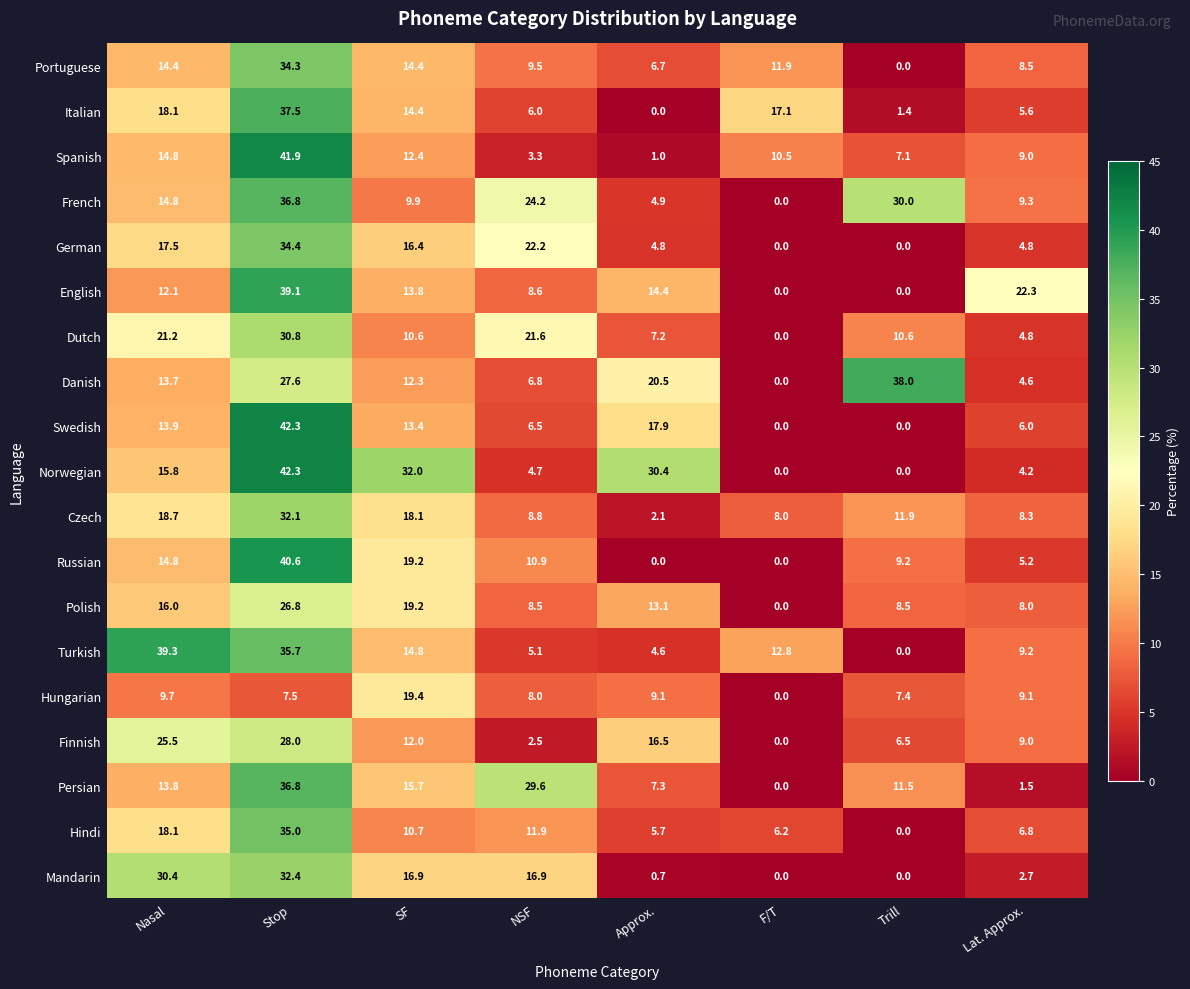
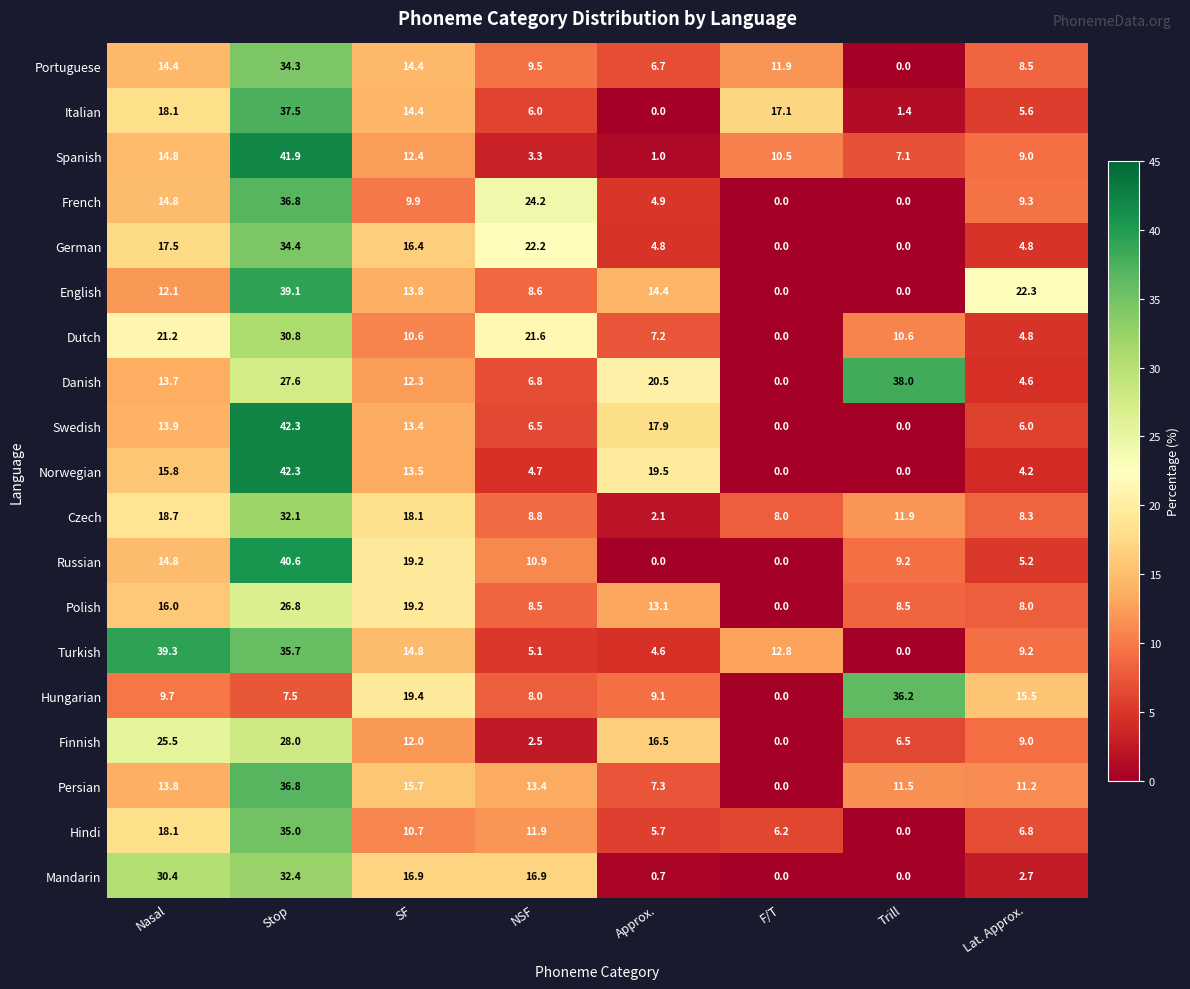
French, Trill: 30.0 -> 0.0
Norwegian, SF: 32.0 -> 13.5
Norwegian, Approx.: 30.4 -> 19.5
Hungarian, Trill: 7.4 -> 36.2
Hungarian, Lat. Approx.: 9.1 -> 15.5
Persian, NSF: 29.6 -> 13.4
Persian, Lat. Approx.: 1.5 -> 11.2
